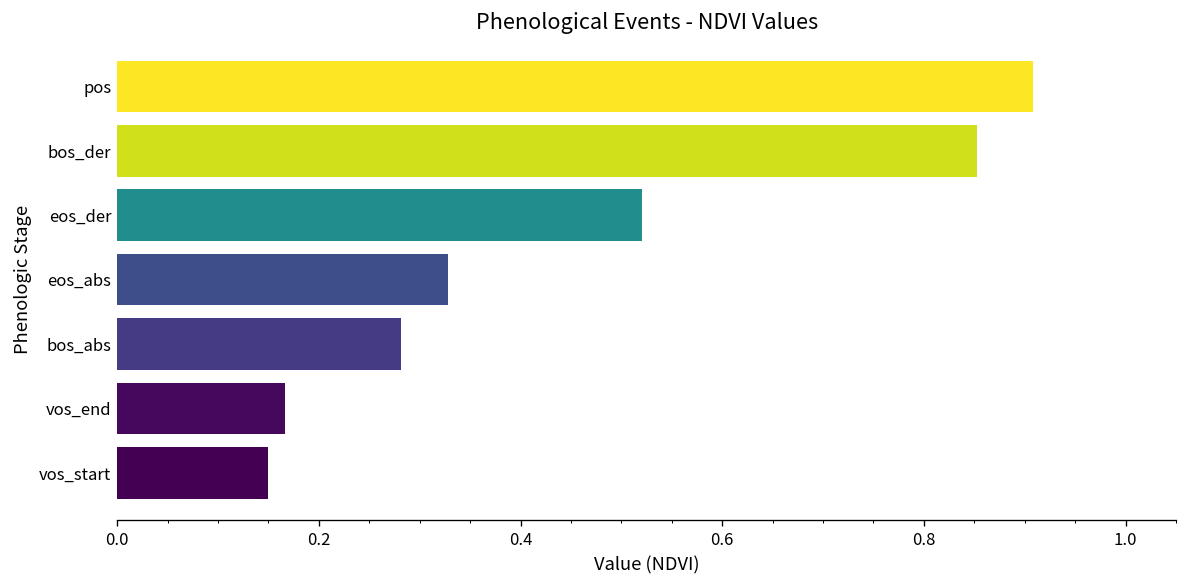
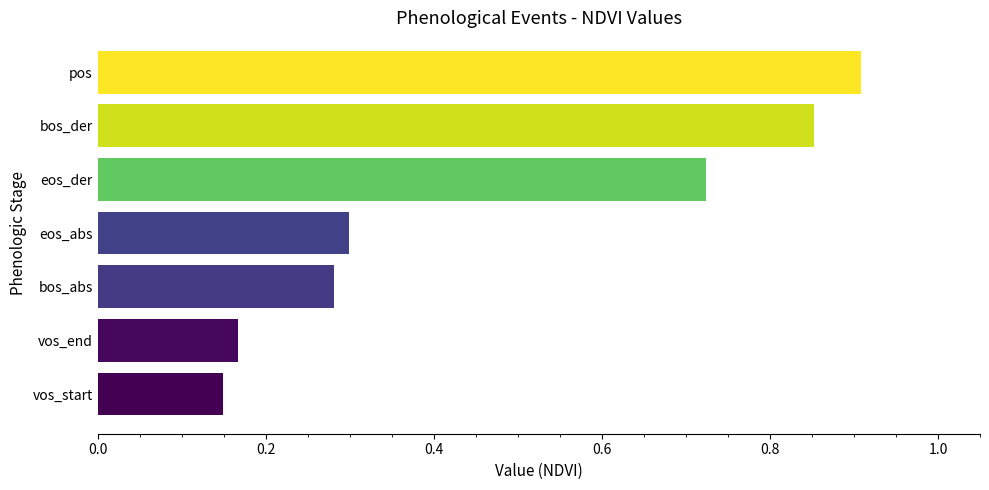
eos_der: 0.52 -> 0.72
eos_abs: 0.33 -> 0.30
